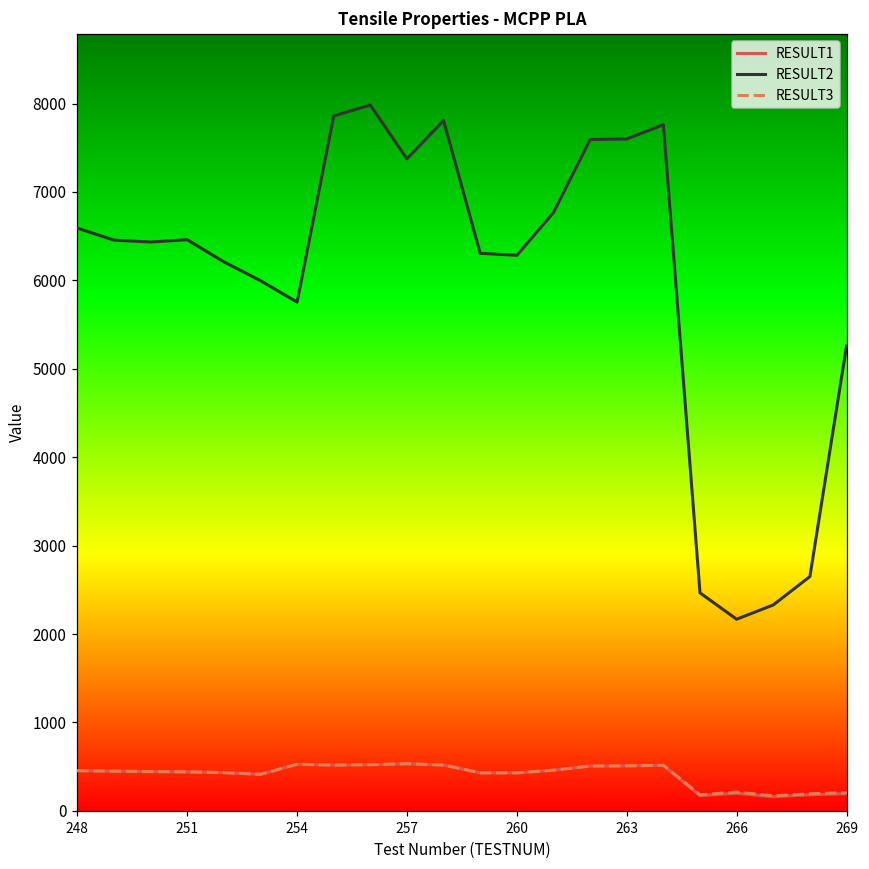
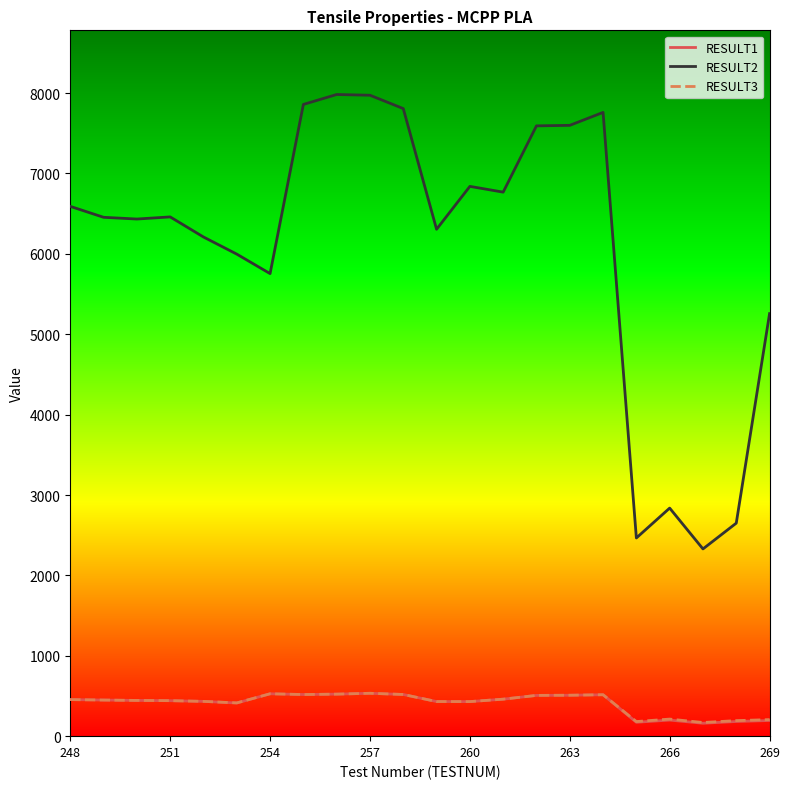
RESULT2, 257: 7400 -> 8000
RESULT2, 260: 6300 -> 6800
RESULT2, 266: 2200 -> 2800
